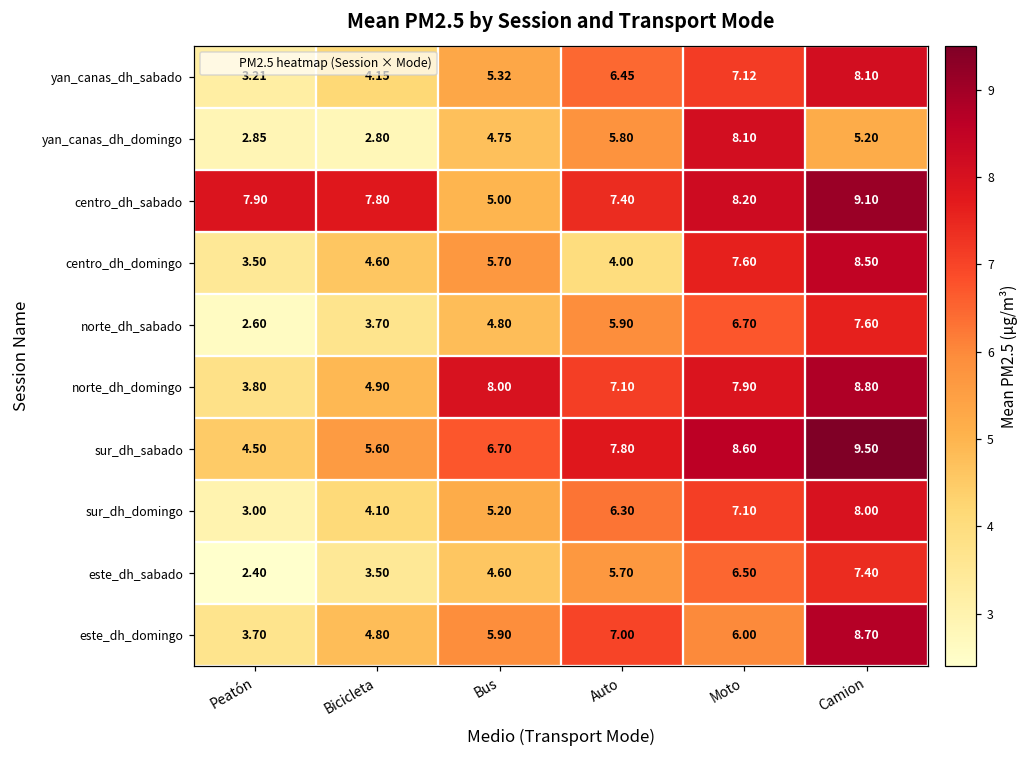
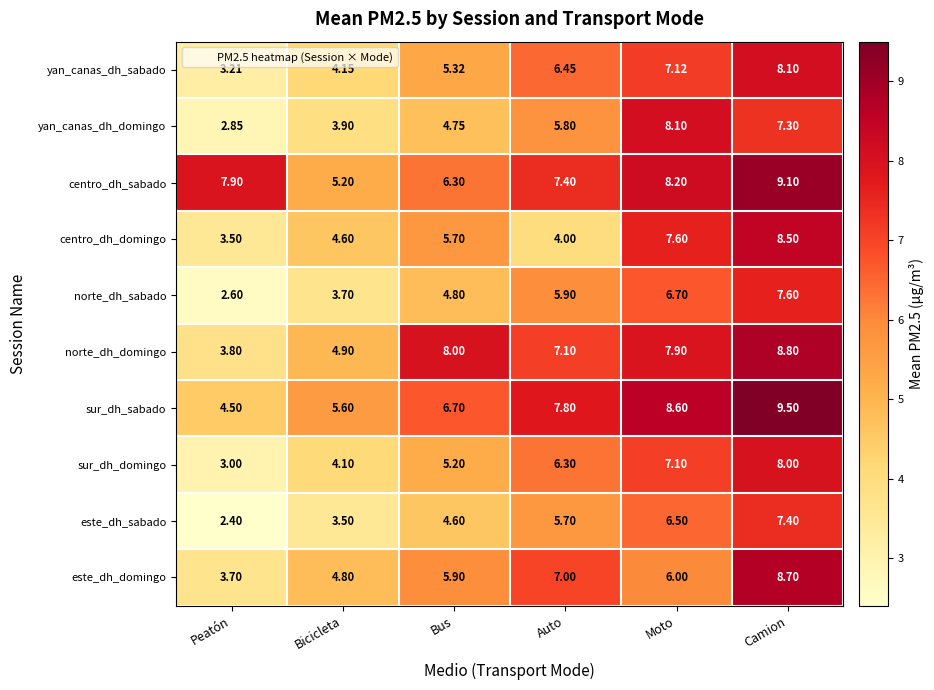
yan_canas_dh_domingo, Bicicleta: 2.80 -> 3.90
yan_canas_dh_domingo, Camion: 5.20 -> 7.30
centro_dh_sabado, Bicicleta: 7.80 -> 5.20
centro_dh_sabado, Bus: 5.00 -> 6.30
